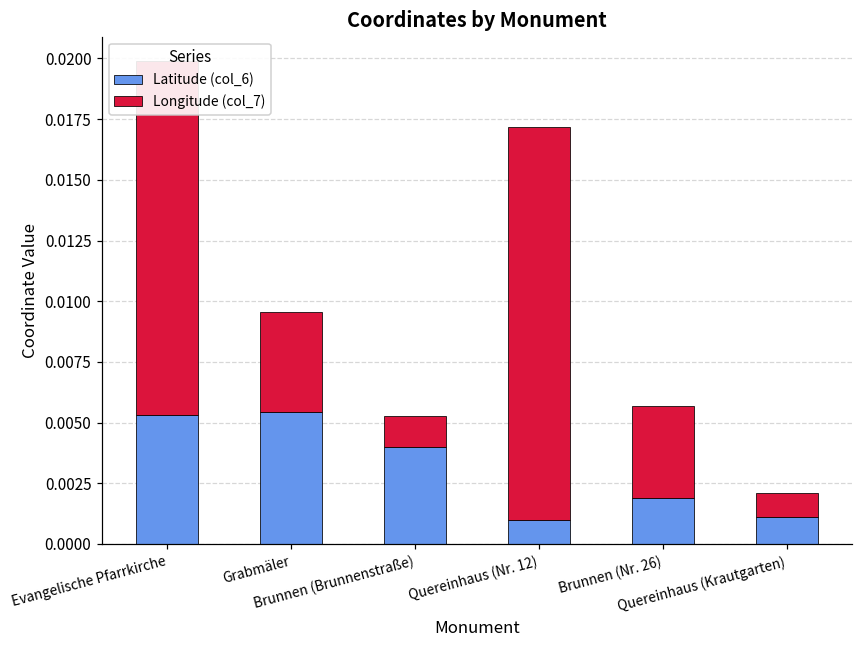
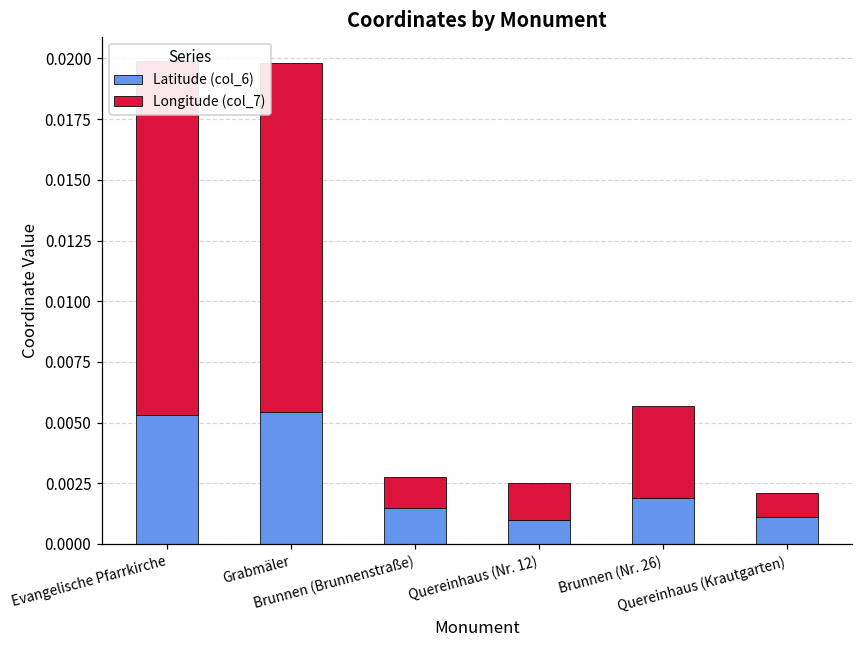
Longitude (col_7), Grabmäler: 0.0041 -> 0.0144
Latitude (col_6), Brunnen (Brunnenstraße): 0.0040 -> 0.0015
Longitude (col_7), Quereinhaus (Nr. 12): 0.0162 -> 0.0015
